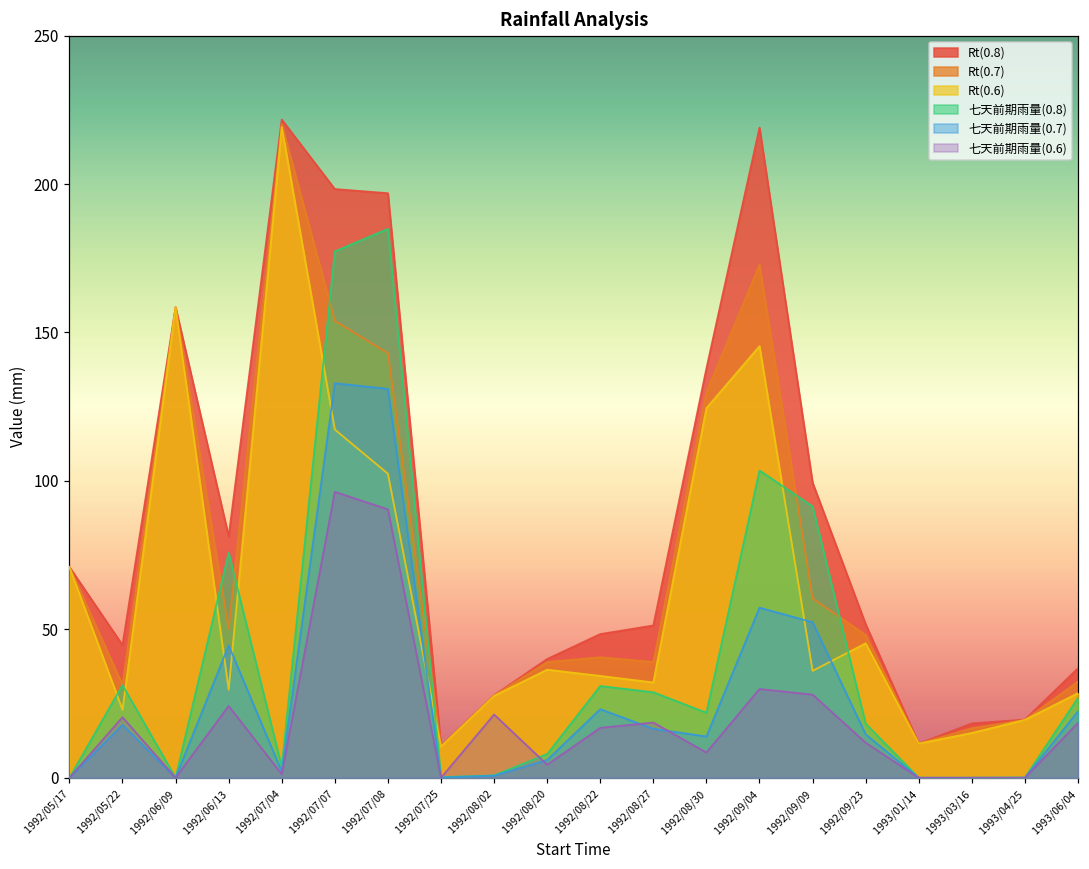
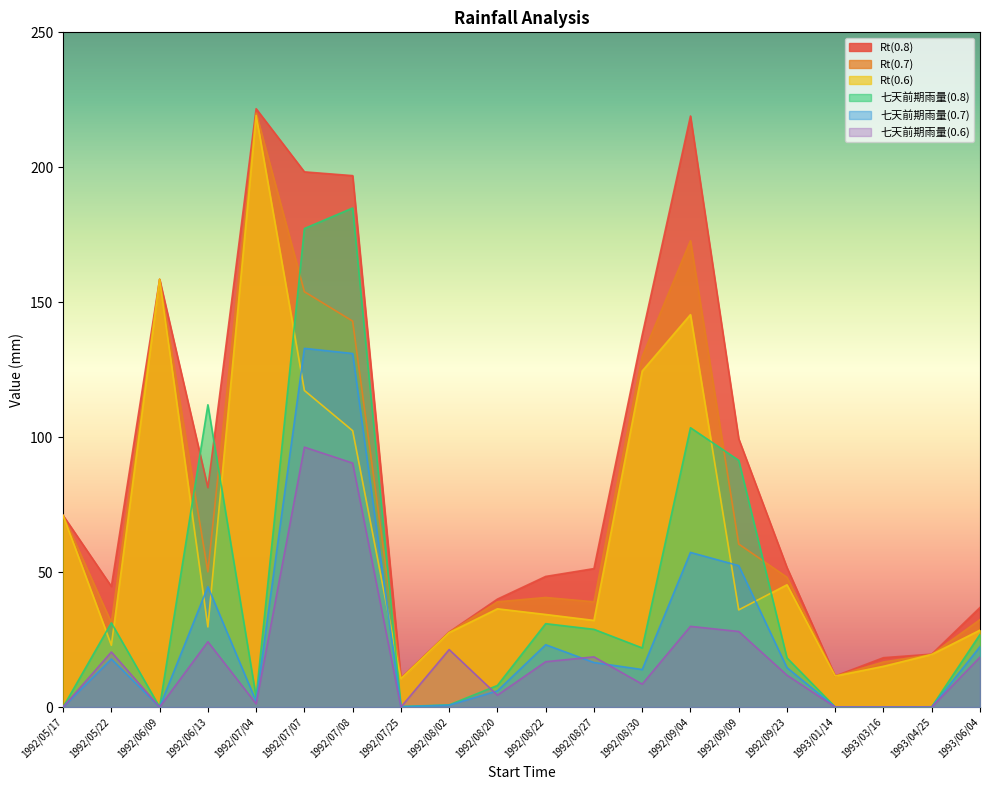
七天前期雨量(0.8), 1992/06/13: 76 -> 112
